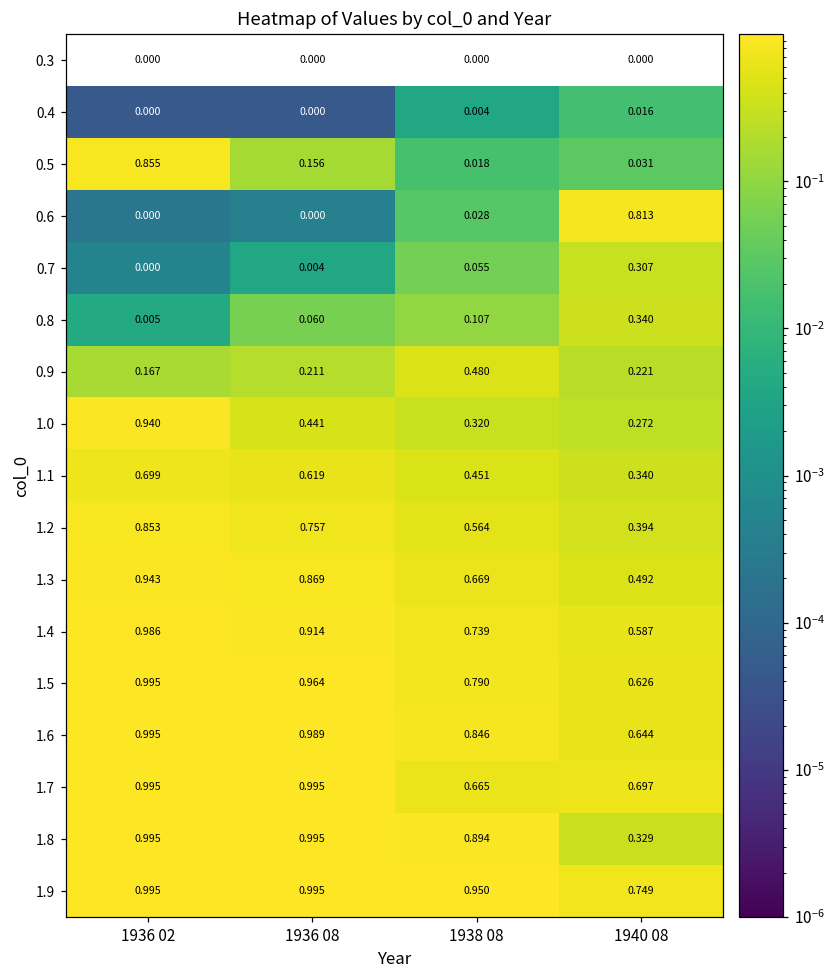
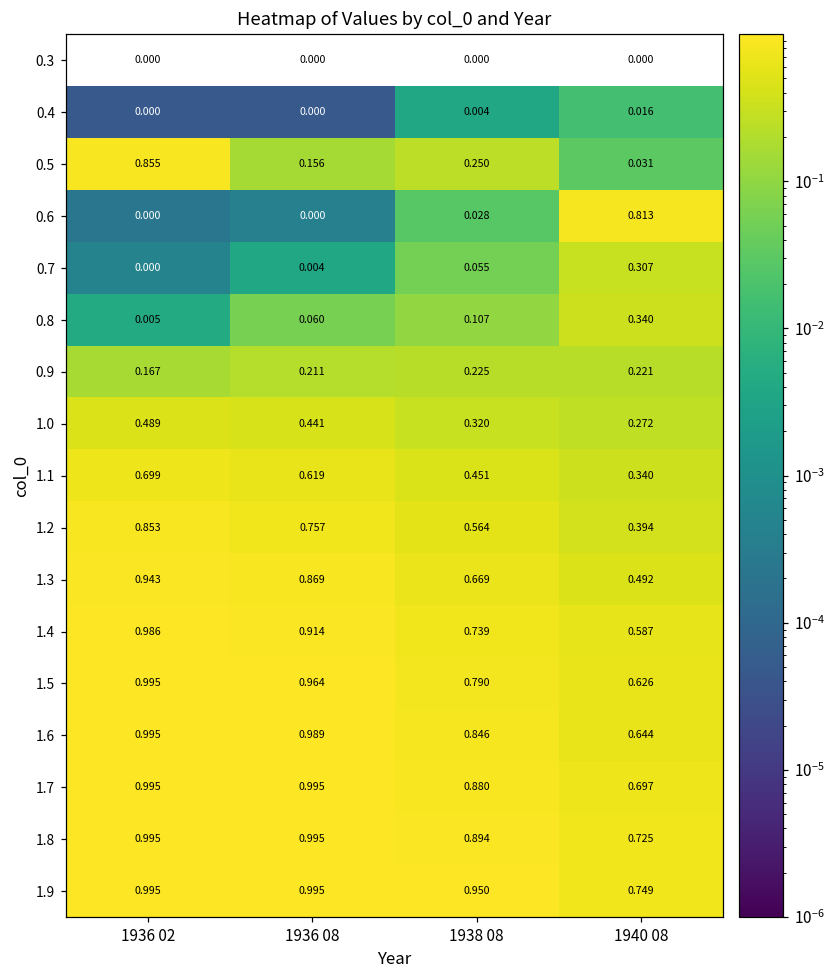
0.5, 1938 08: 0.018 -> 0.250
0.9, 1938 08: 0.480 -> 0.225
1.0, 1936 02: 0.940 -> 0.489
1.7, 1938 08: 0.665 -> 0.880
1.8, 1940 08: 0.329 -> 0.725
